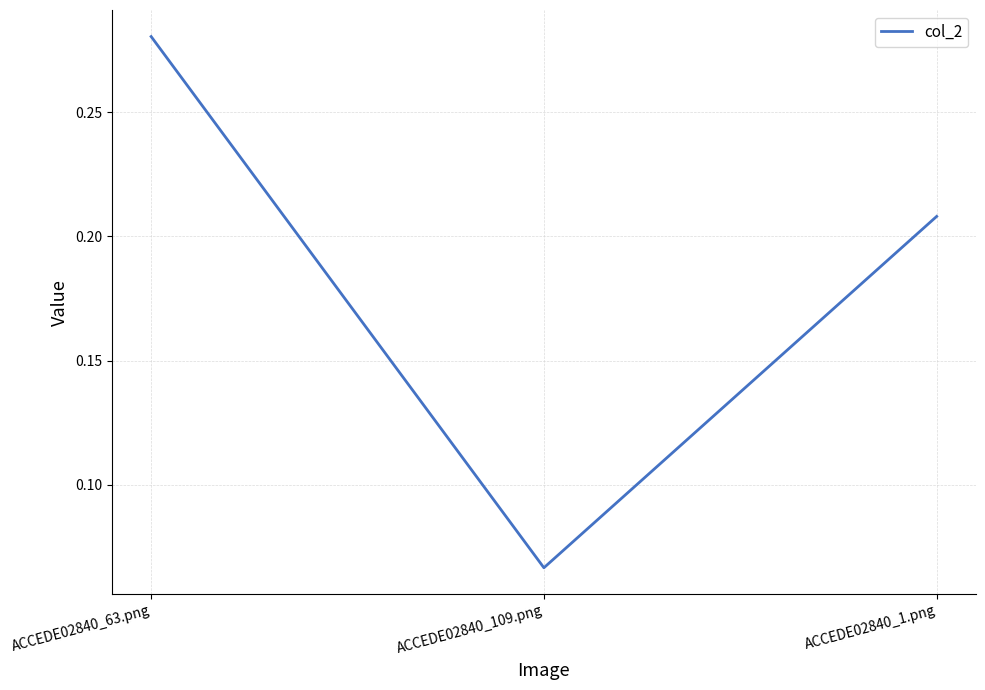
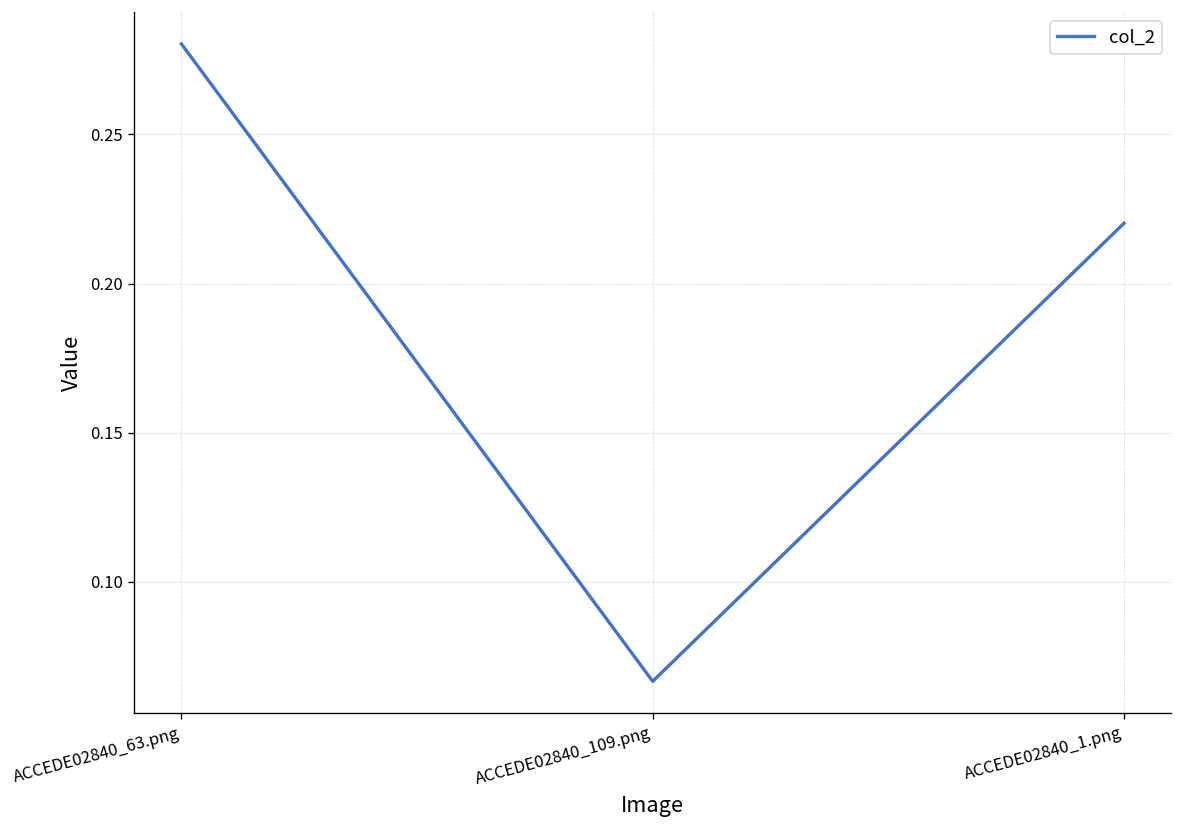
ACCEDE02840_1.png: 0.208 -> 0.220
